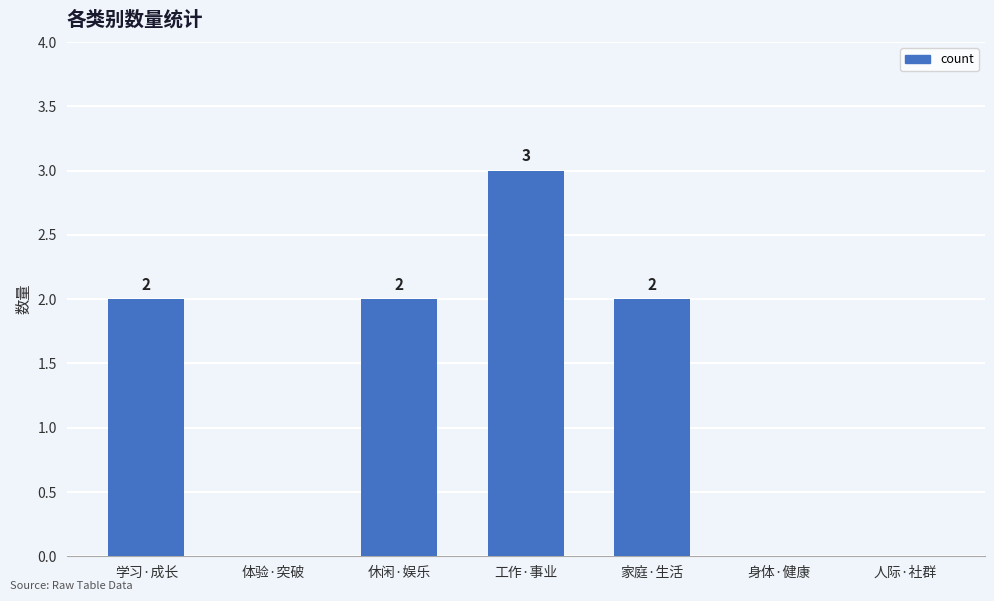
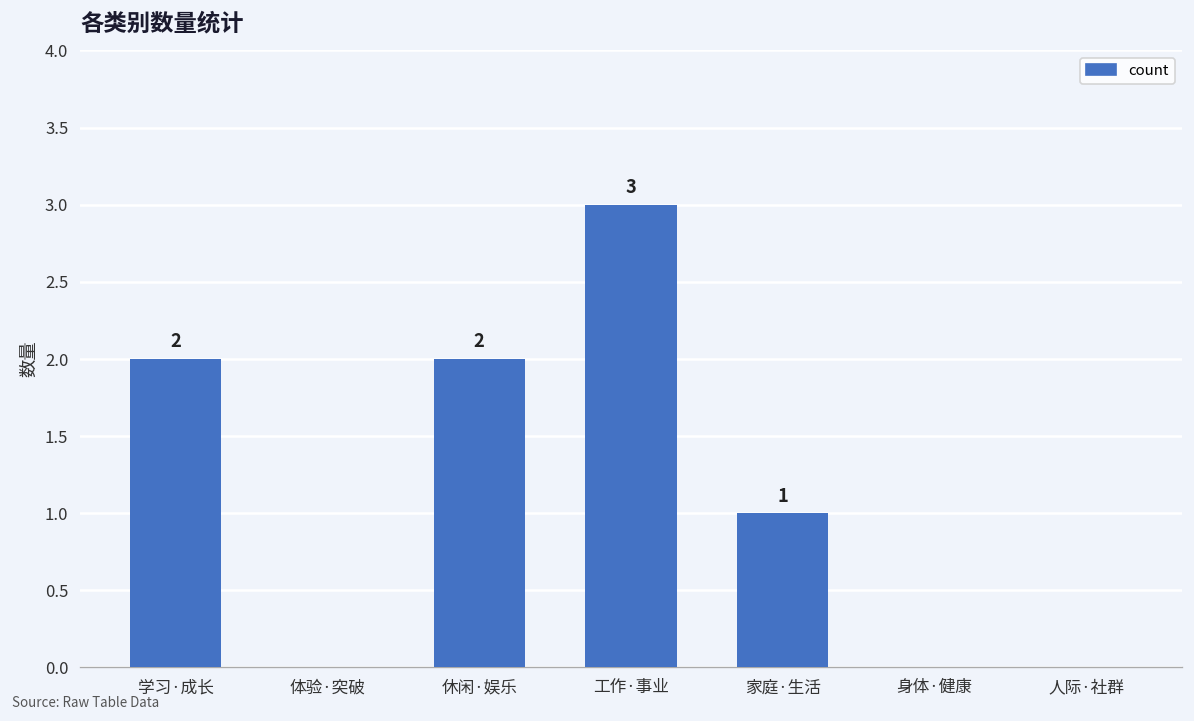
家庭·生活: 2 -> 1
